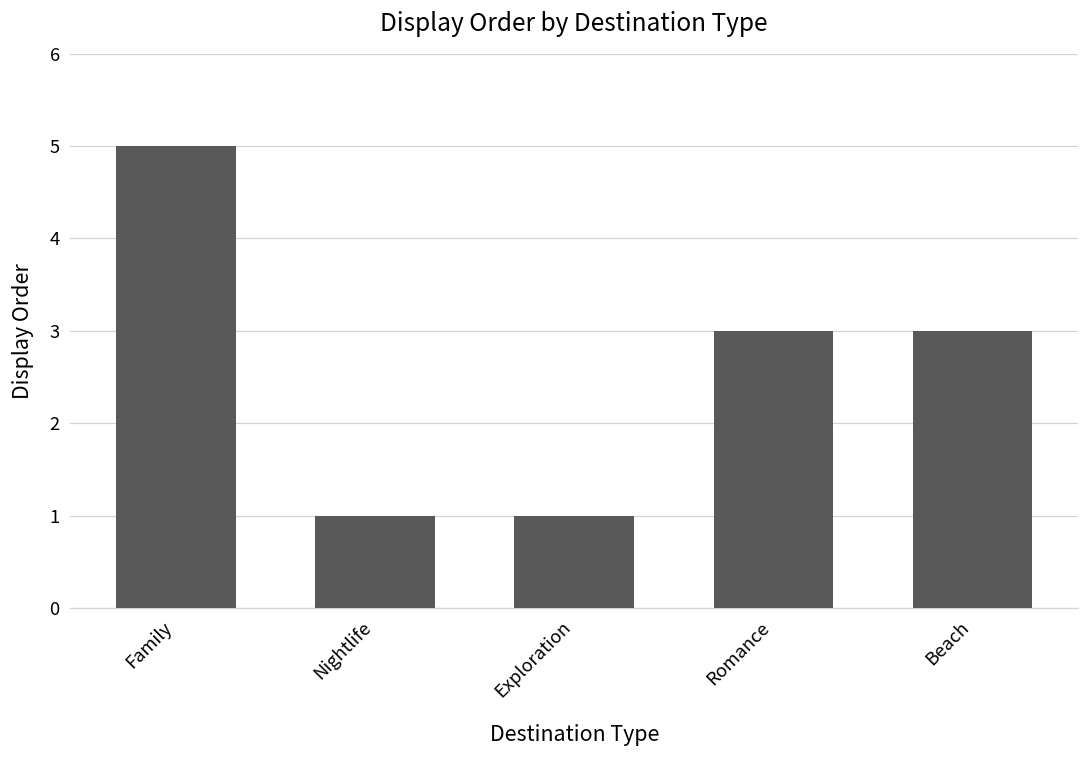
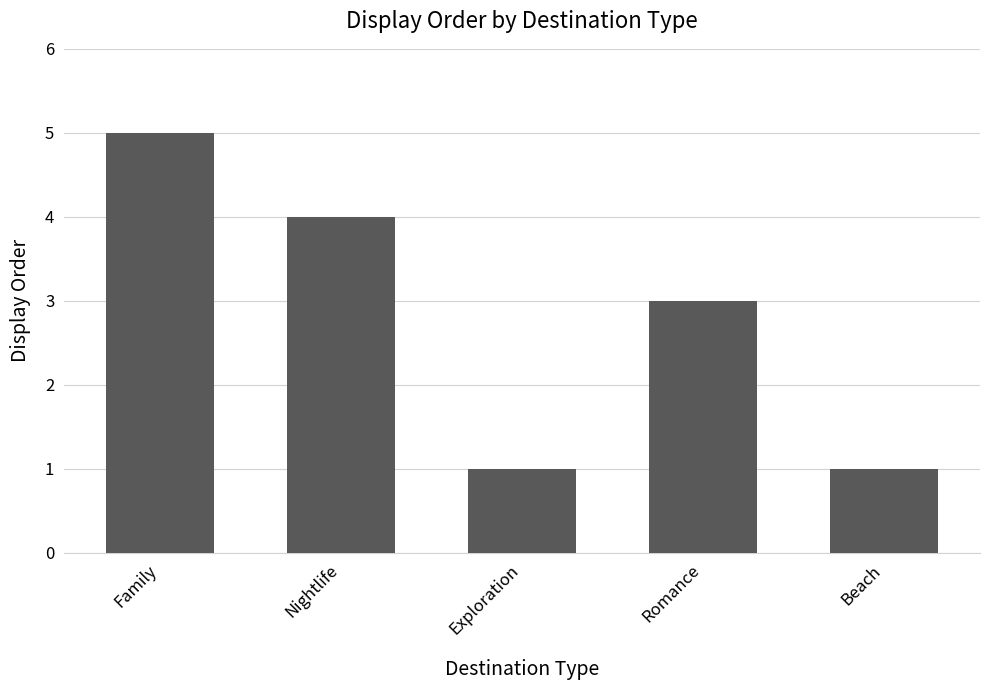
Nightlife: 1 -> 4
Beach: 3 -> 1
